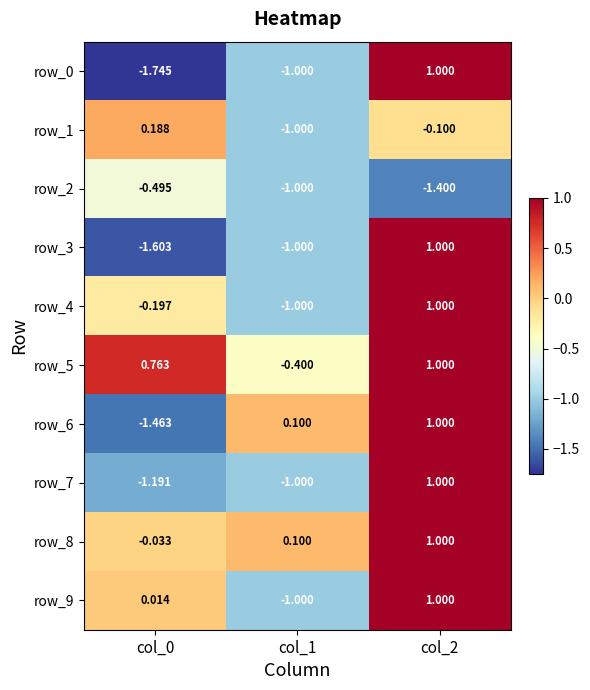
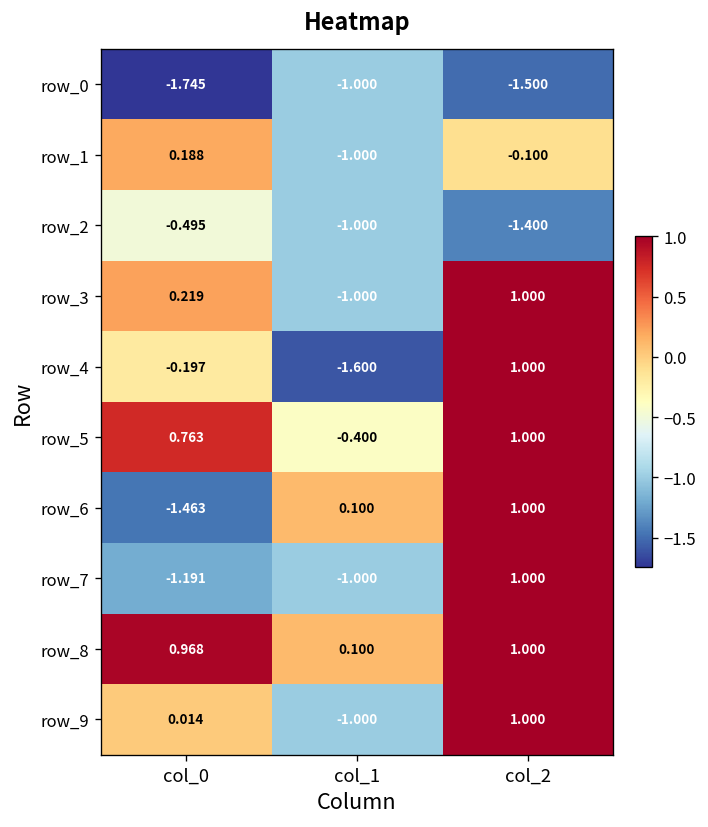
row_0, col_2: 1.000 -> -1.500
row_3, col_0: -1.603 -> 0.219
row_4, col_1: -1.000 -> -1.600
row_8, col_0: -0.033 -> 0.968
